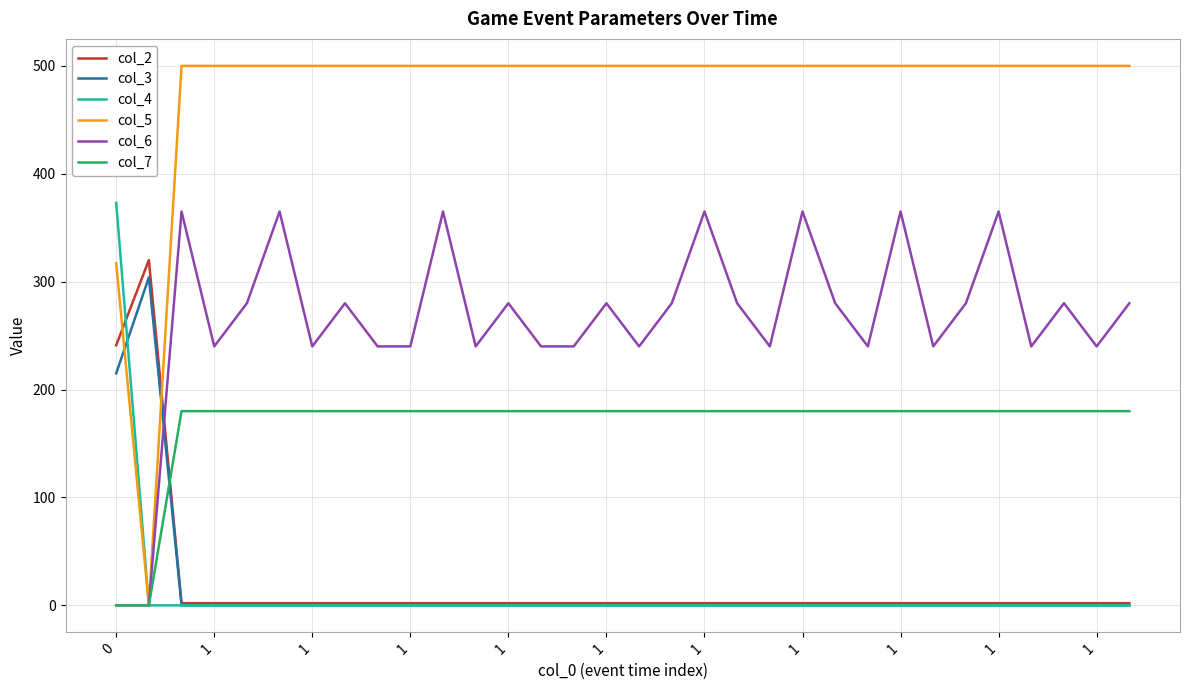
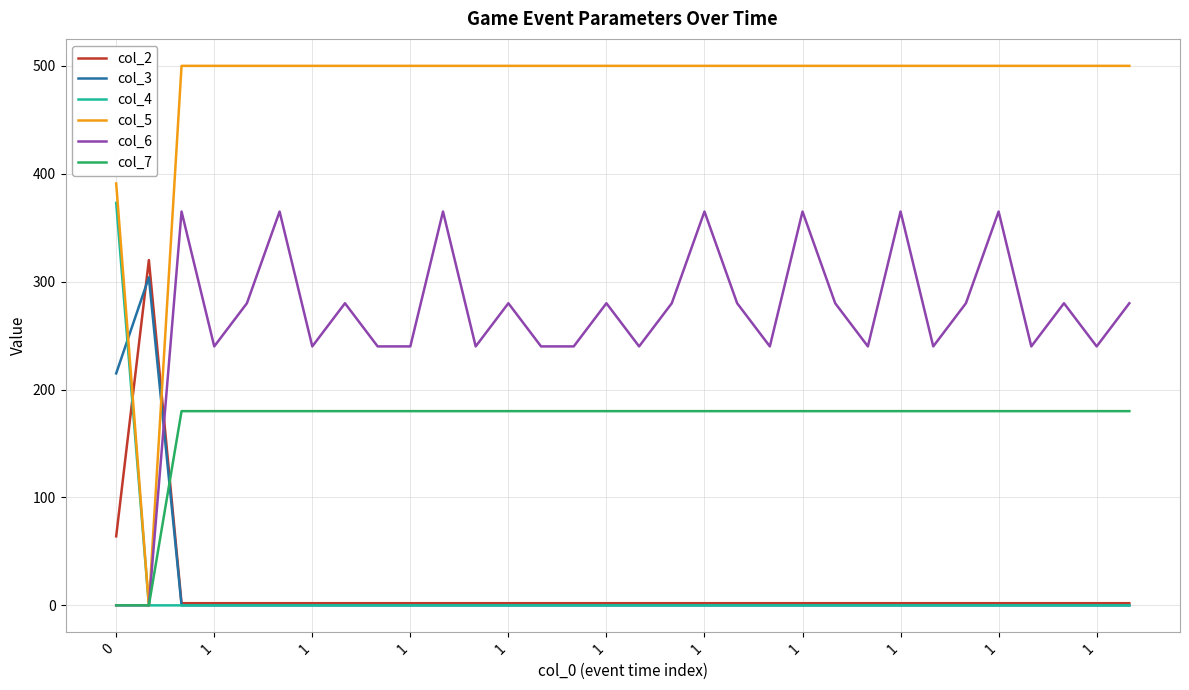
col_2, 0: 241 -> 64
col_5, 0: 317 -> 391
